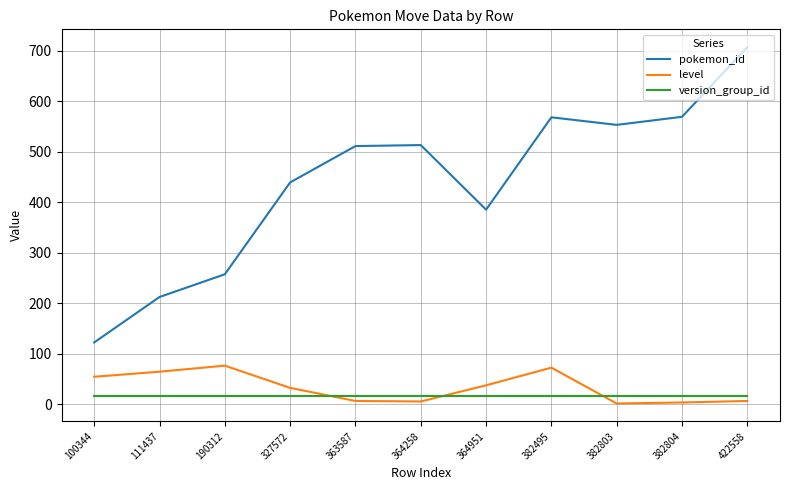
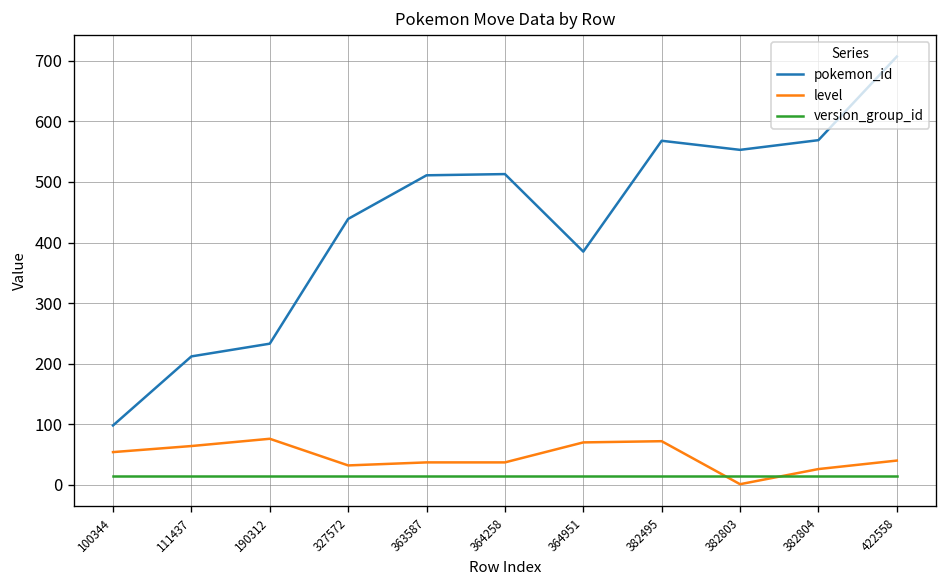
pokemon_id, 100344: 120 -> 100
pokemon_id, 190312: 260 -> 230
level, 363587: 10 -> 40
level, 364258: 10 -> 40
level, 364951: 40 -> 70
level, 382804: 0 -> 30
level, 422558: 10 -> 40
